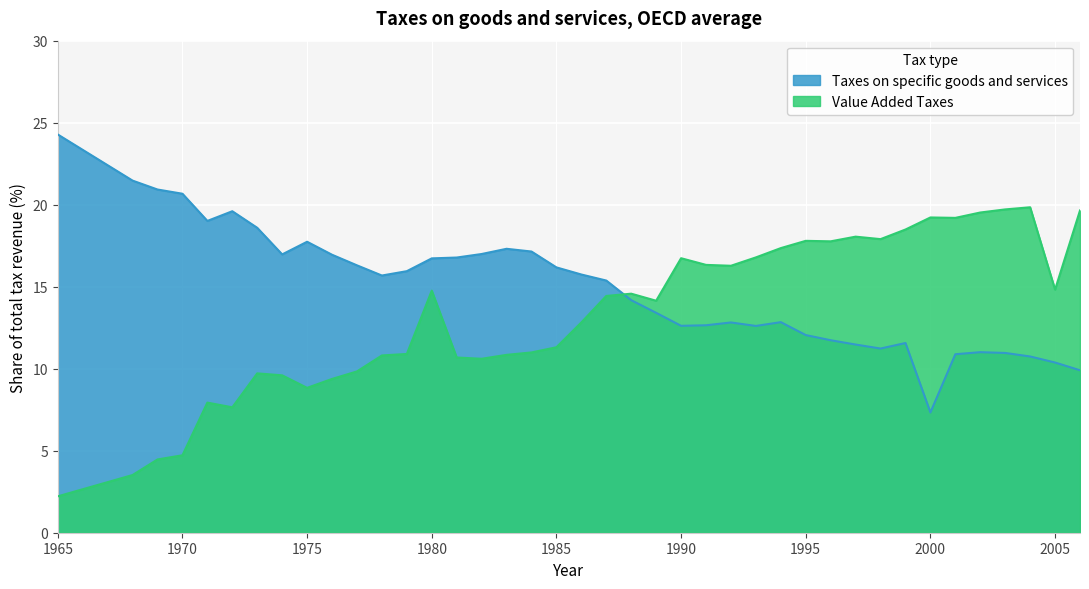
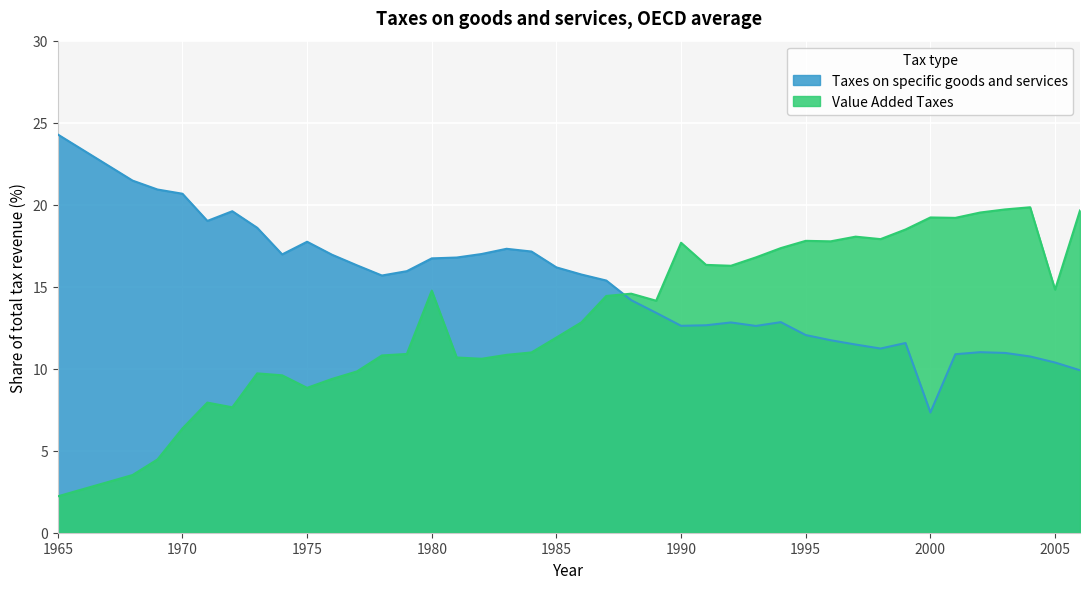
Value Added Taxes, 1970: 4.7 -> 6.4
Value Added Taxes, 1985: 11.3 -> 11.9
Value Added Taxes, 1990: 16.7 -> 17.7
